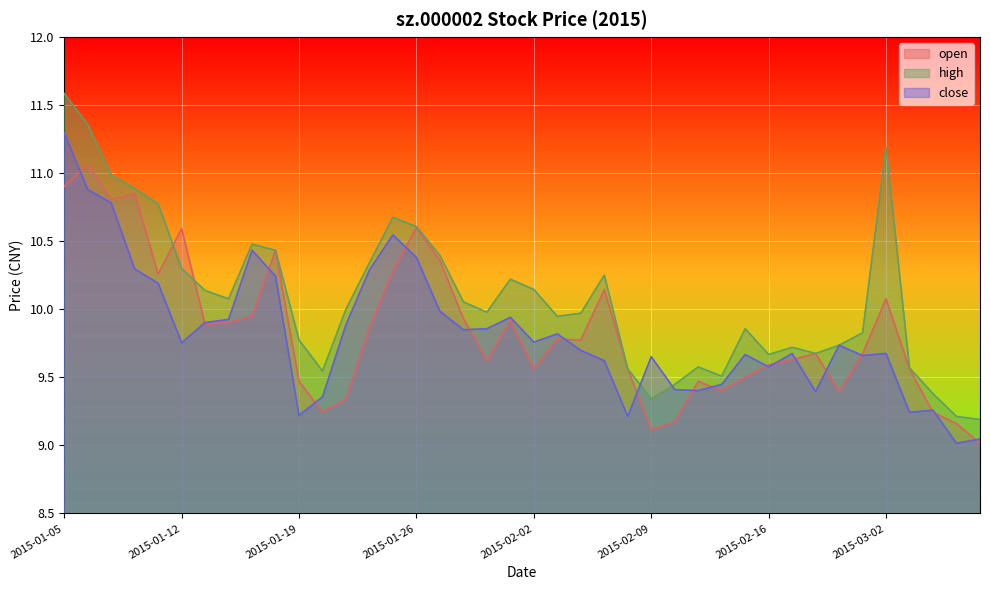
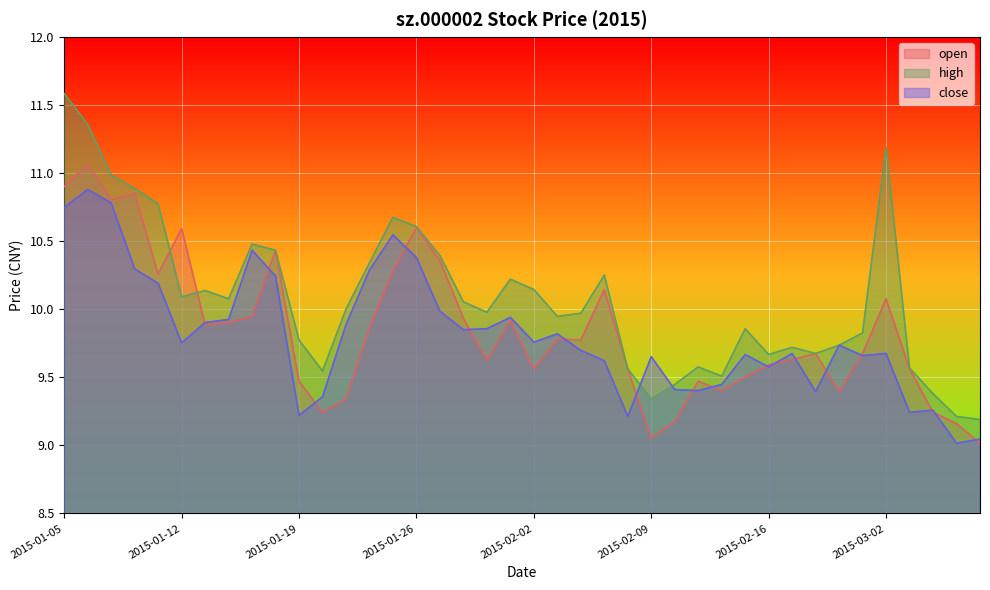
close, 2015-01-05: 11.30 -> 10.75
high, 2015-01-12: 10.30 -> 10.09
open, 2015-02-09: 9.11 -> 9.06
